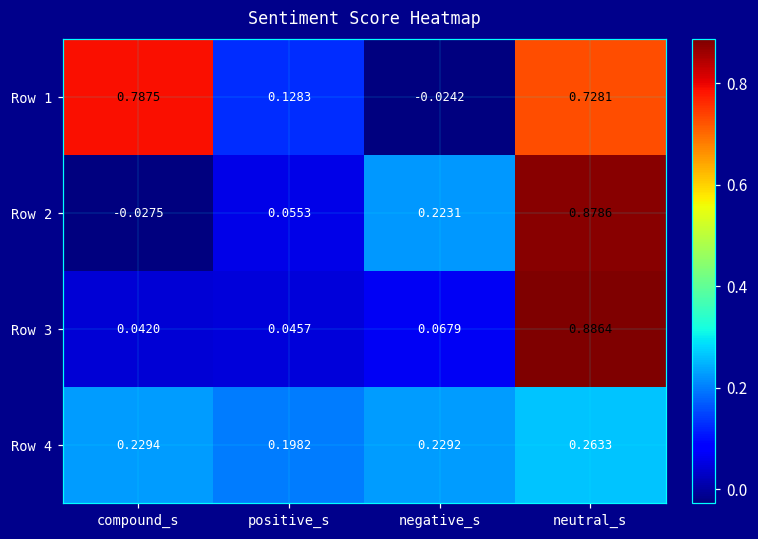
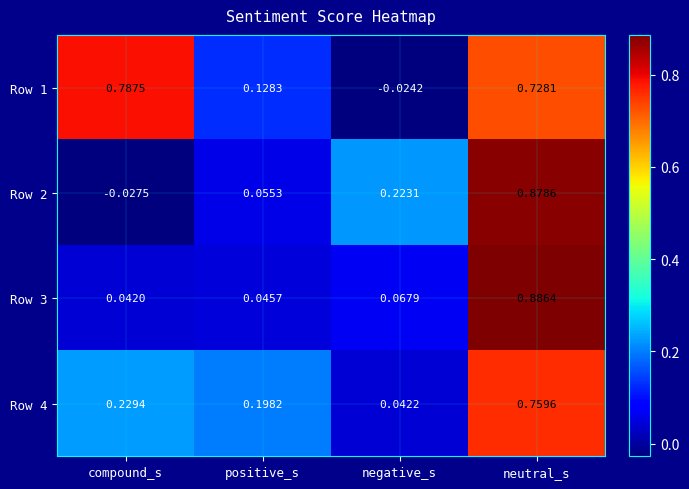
Row 4, negative_s: 0.2292 -> 0.0422
Row 4, neutral_s: 0.2633 -> 0.7596
